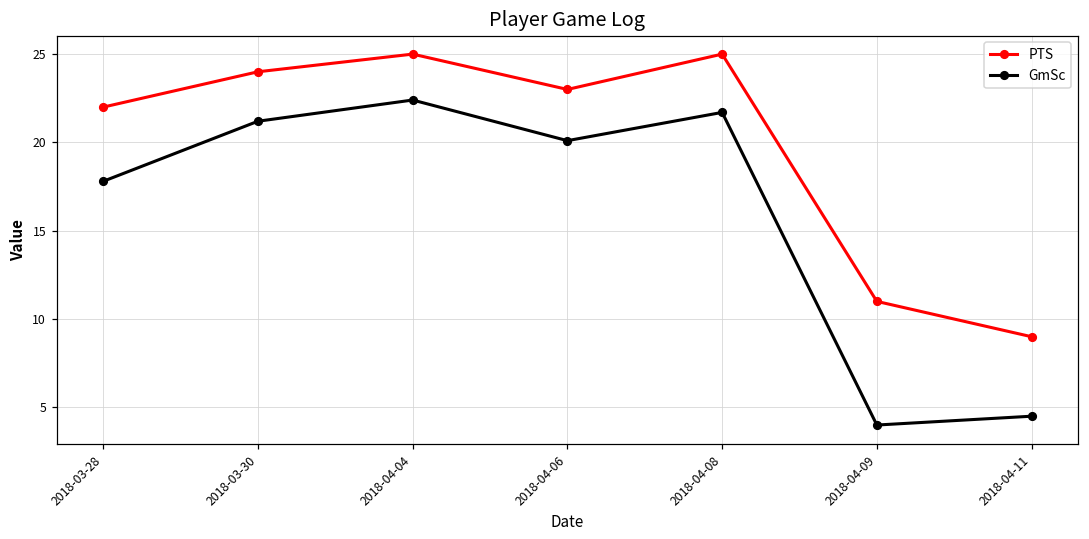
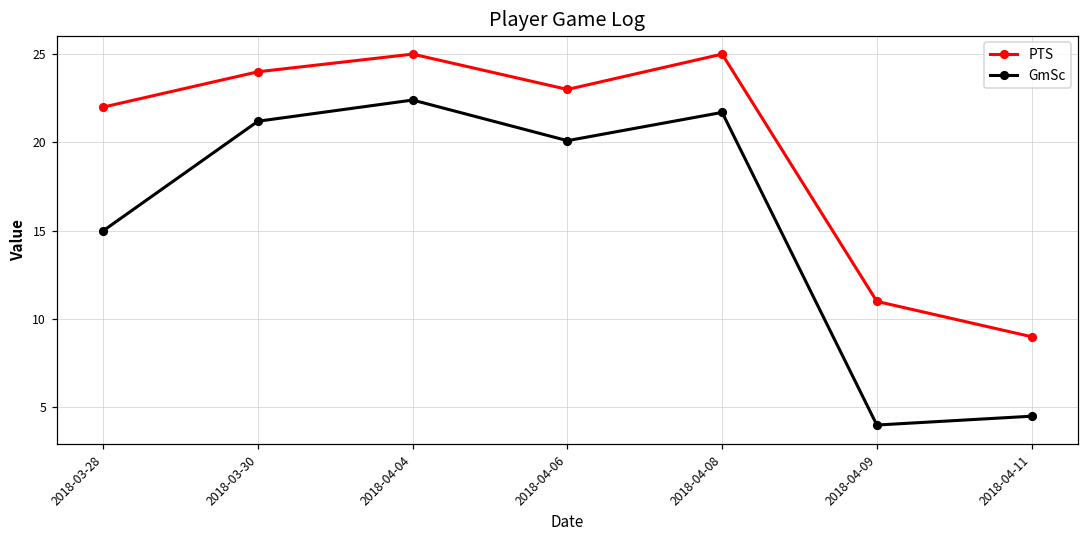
GmSc, 2018-03-28: 17.8 -> 15.0
